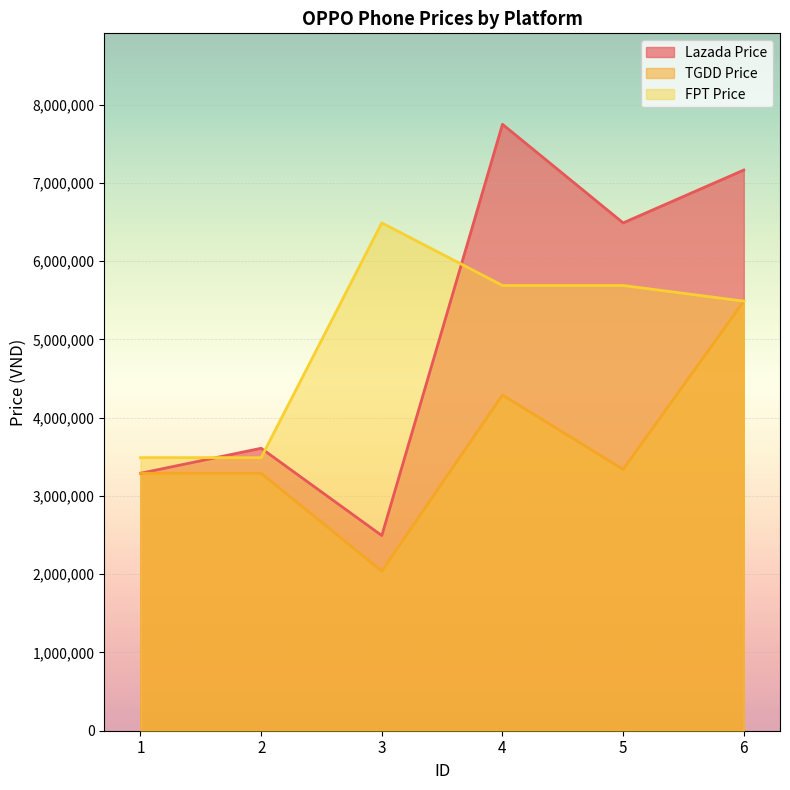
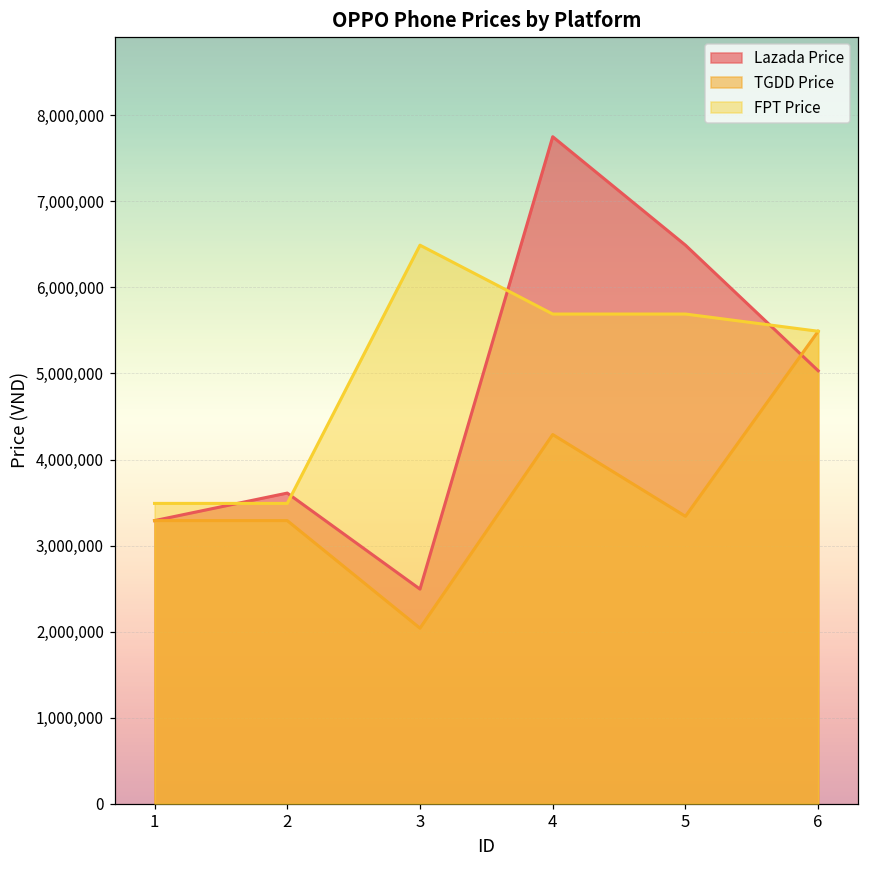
Lazada Price, 6: 7,200,000 -> 5,000,000
